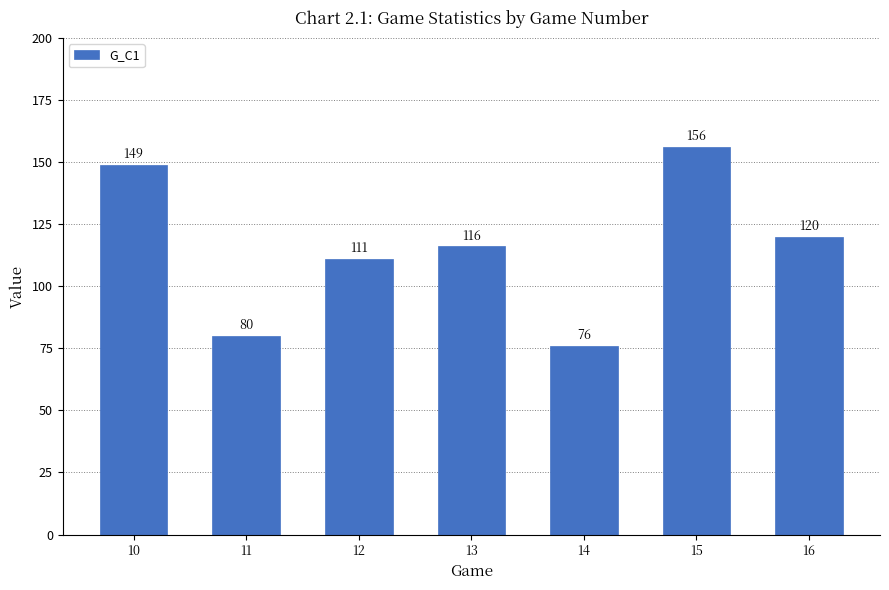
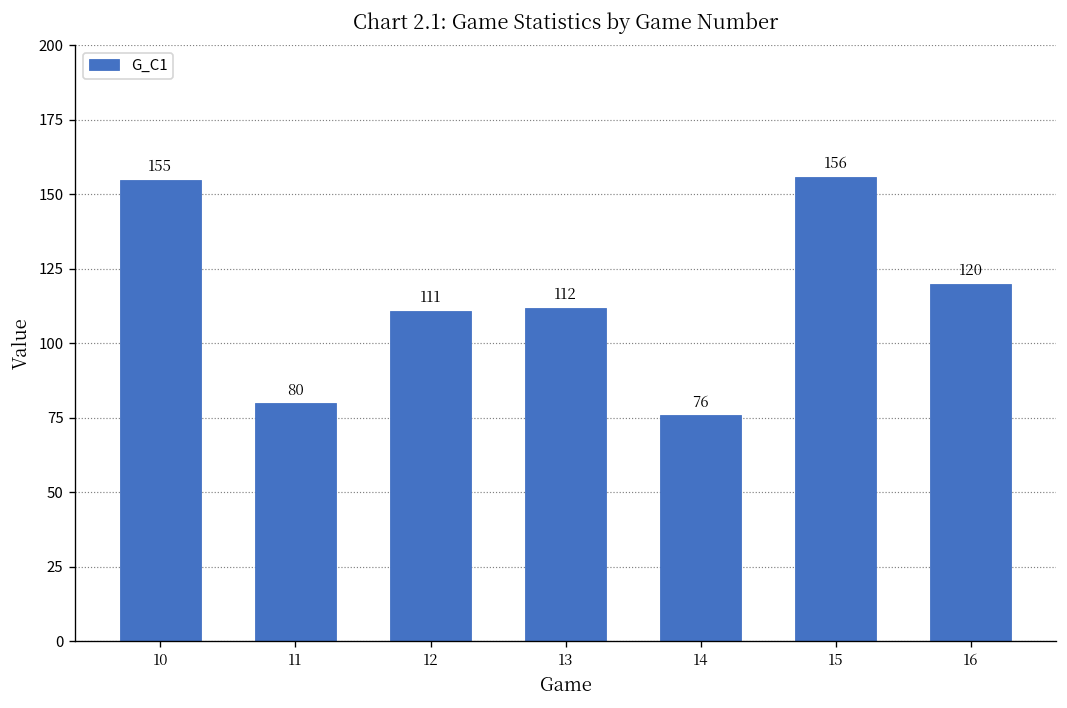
10: 149 -> 155
13: 116 -> 112
